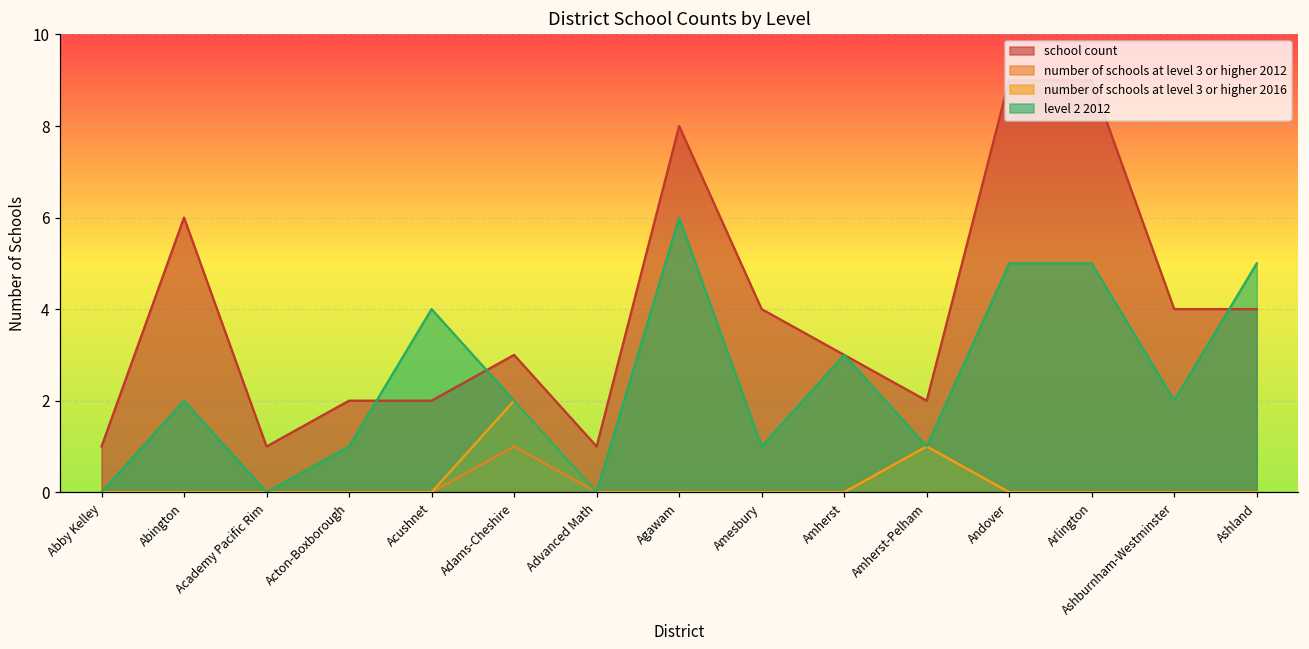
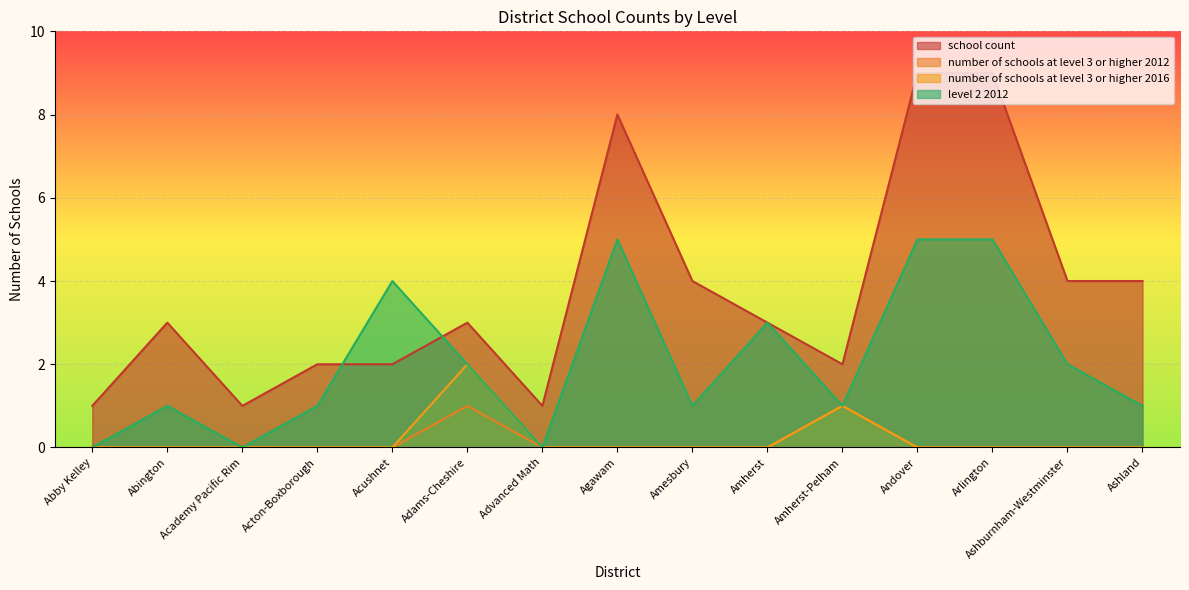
school count, Abington: 6 -> 3
level 2 2012, Abington: 2 -> 1
level 2 2012, Agawam: 6 -> 5
level 2 2012, Ashland: 5 -> 1
